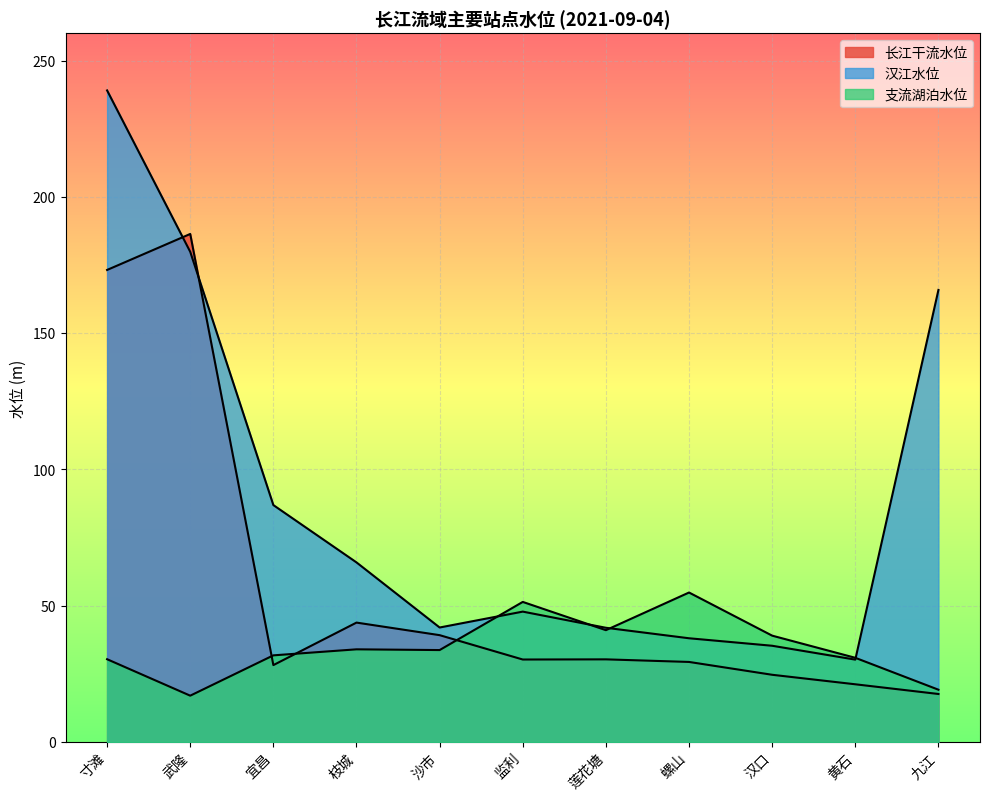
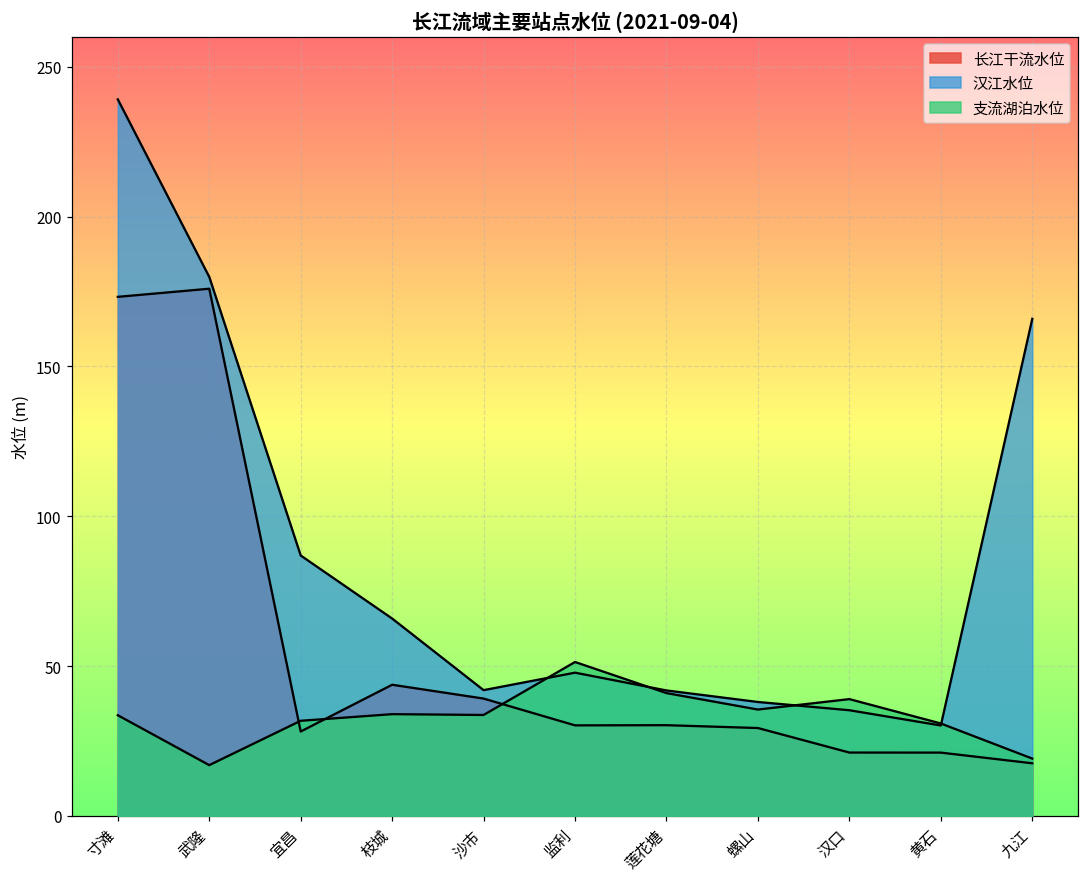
支流湖泊水位, 寸滩: 30 -> 34
长江干流水位, 武隆: 186 -> 176
支流湖泊水位, 螺山: 55 -> 36
长江干流水位, 汉口: 25 -> 21
